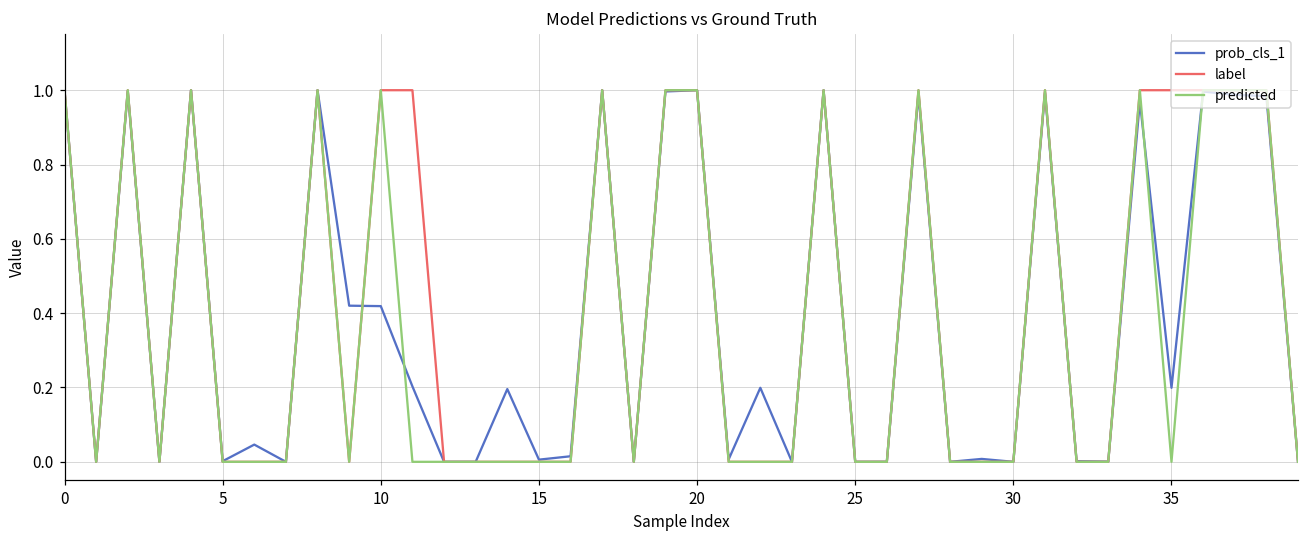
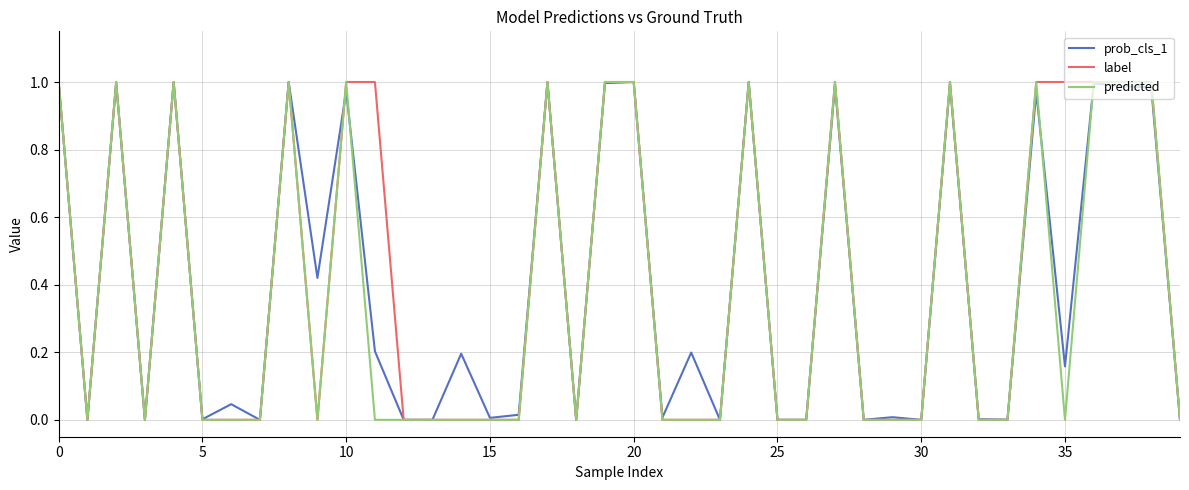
prob_cls_1, 10: 0.42 -> 0.97
prob_cls_1, 35: 0.20 -> 0.16
